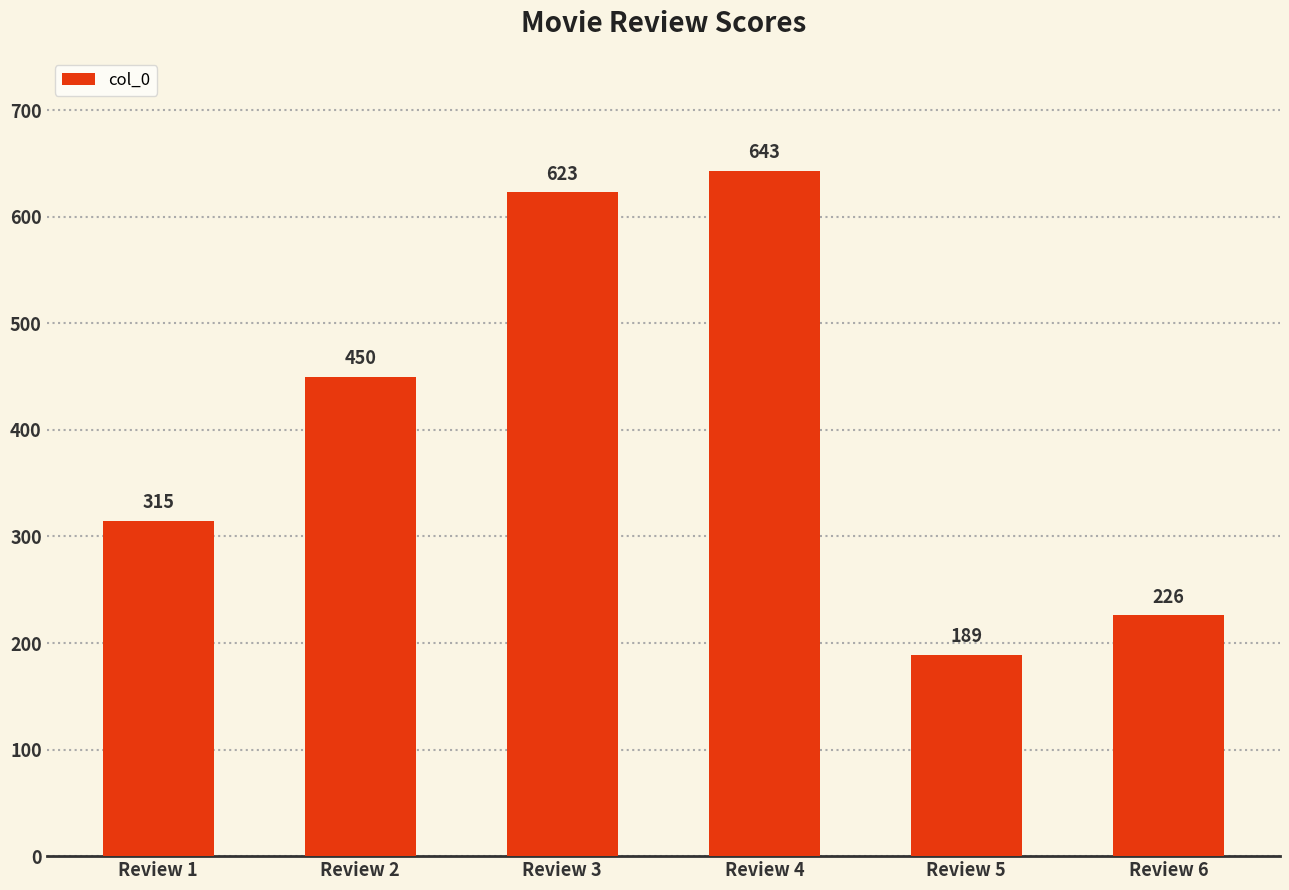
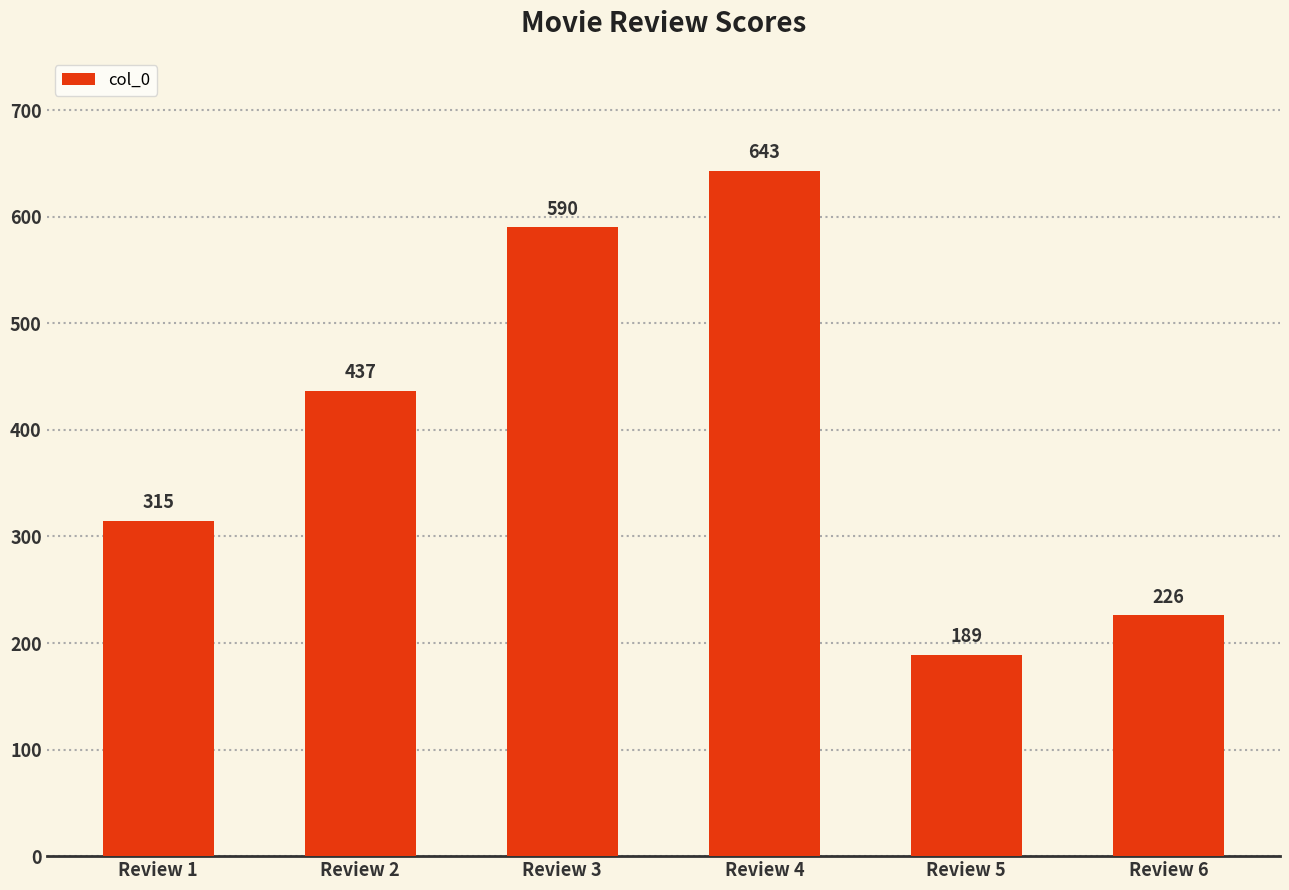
Review 2: 450 -> 437
Review 3: 623 -> 590
